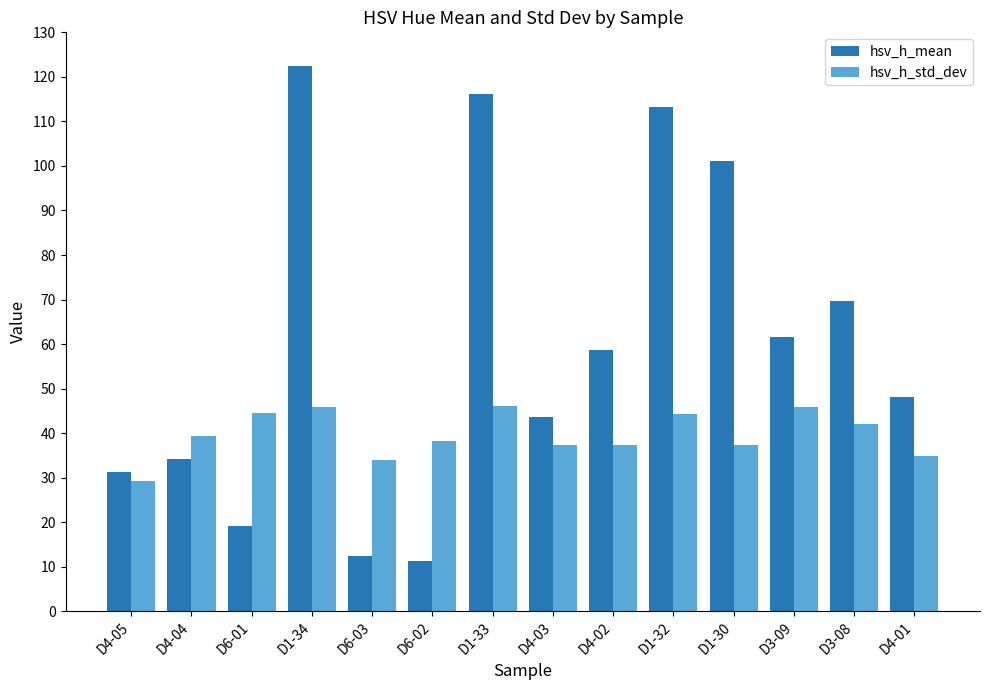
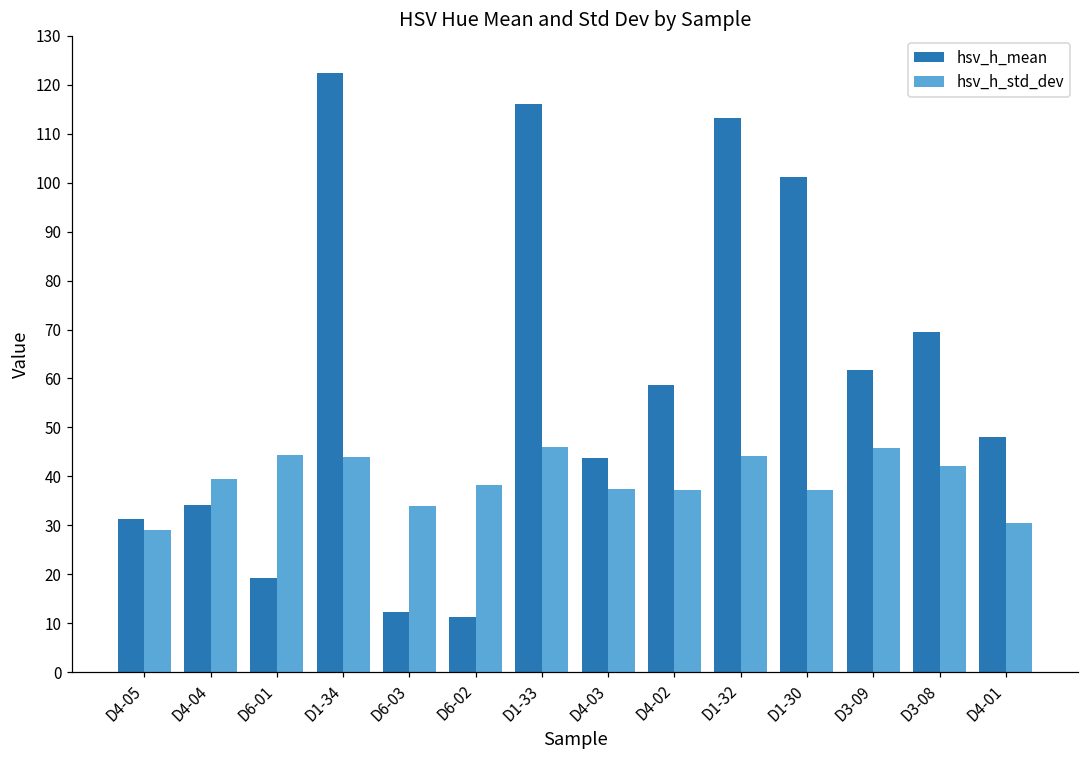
hsv_h_std_dev, D1-34: 46 -> 44
hsv_h_std_dev, D4-01: 35 -> 30
